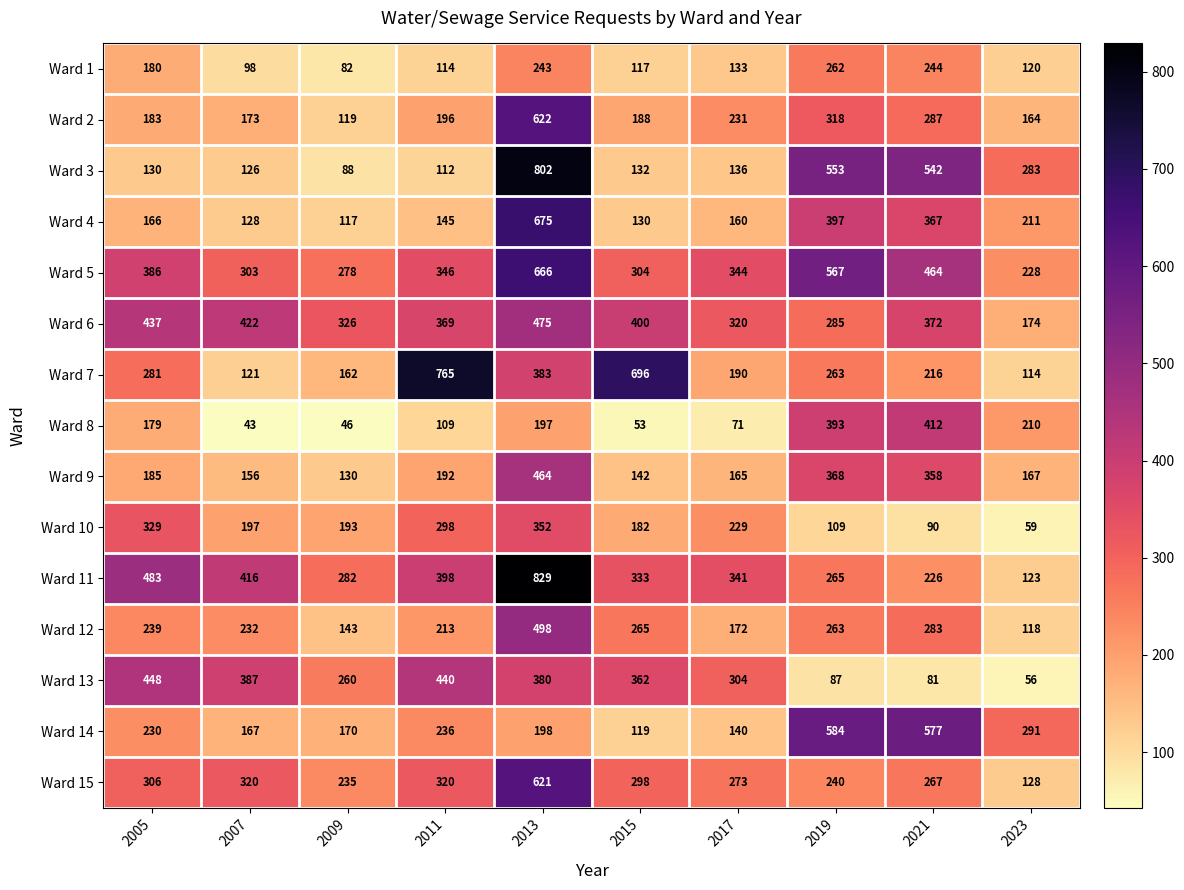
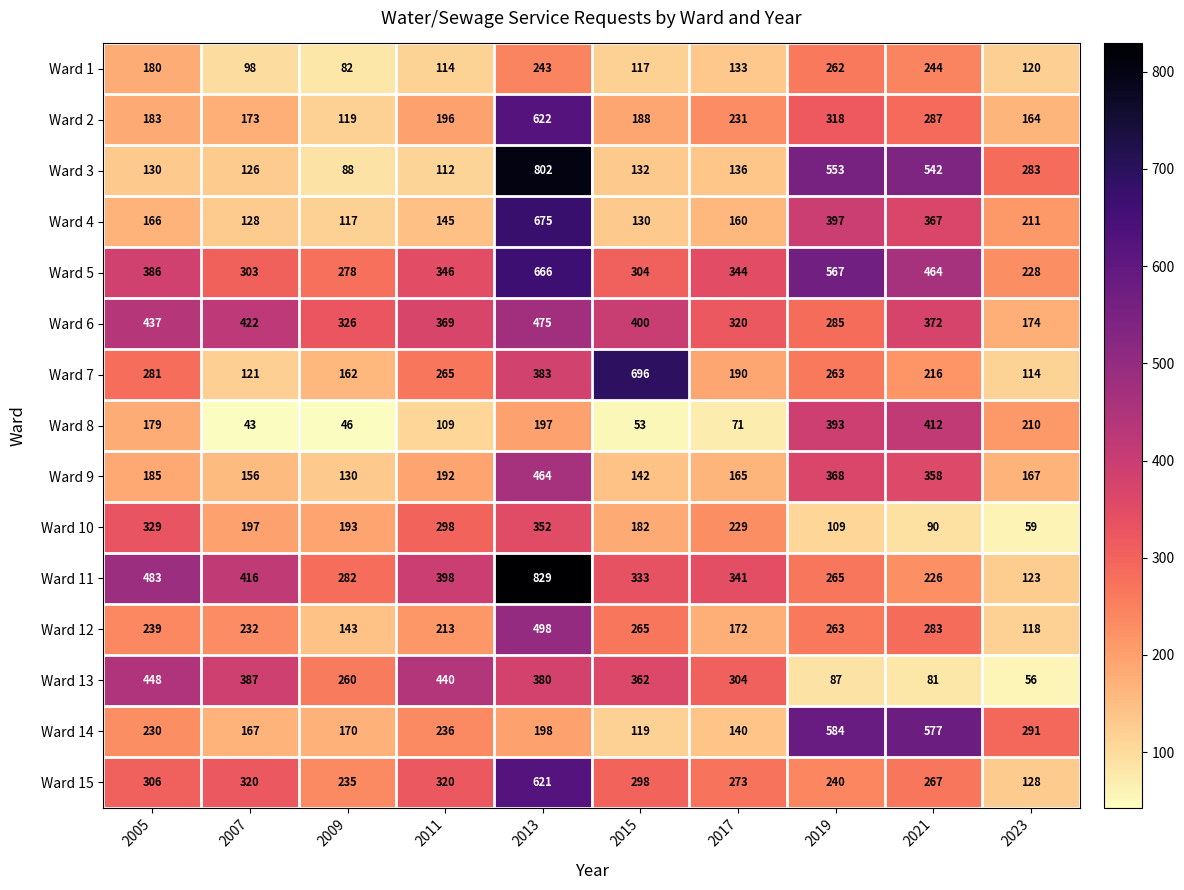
Ward 7, 2011: 765 -> 265
